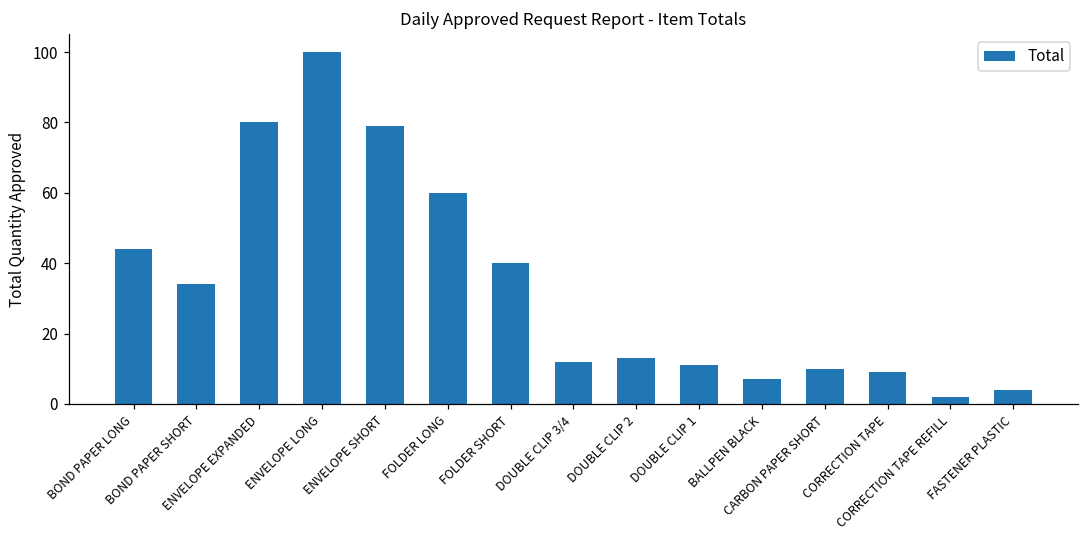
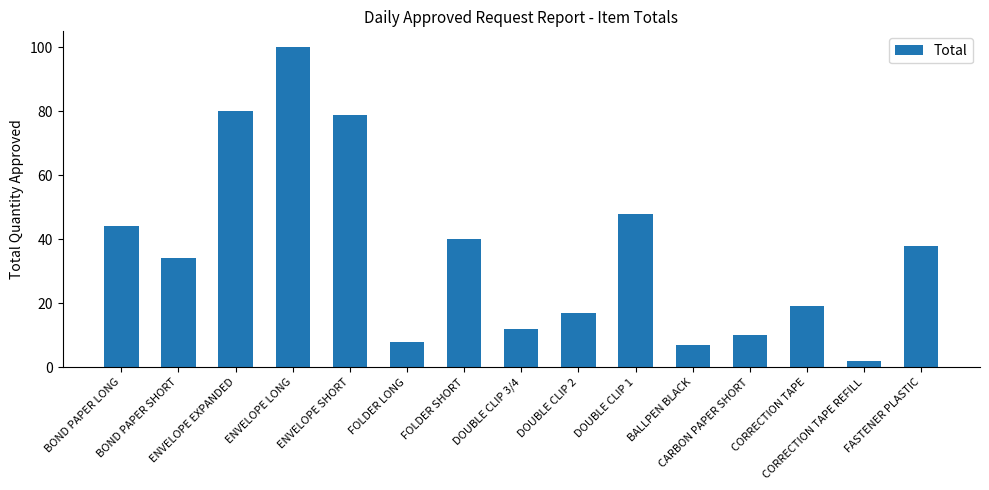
FOLDER LONG: 60 -> 8
DOUBLE CLIP 2: 13 -> 17
DOUBLE CLIP 1: 11 -> 48
CORRECTION TAPE: 9 -> 19
FASTENER PLASTIC: 4 -> 38
